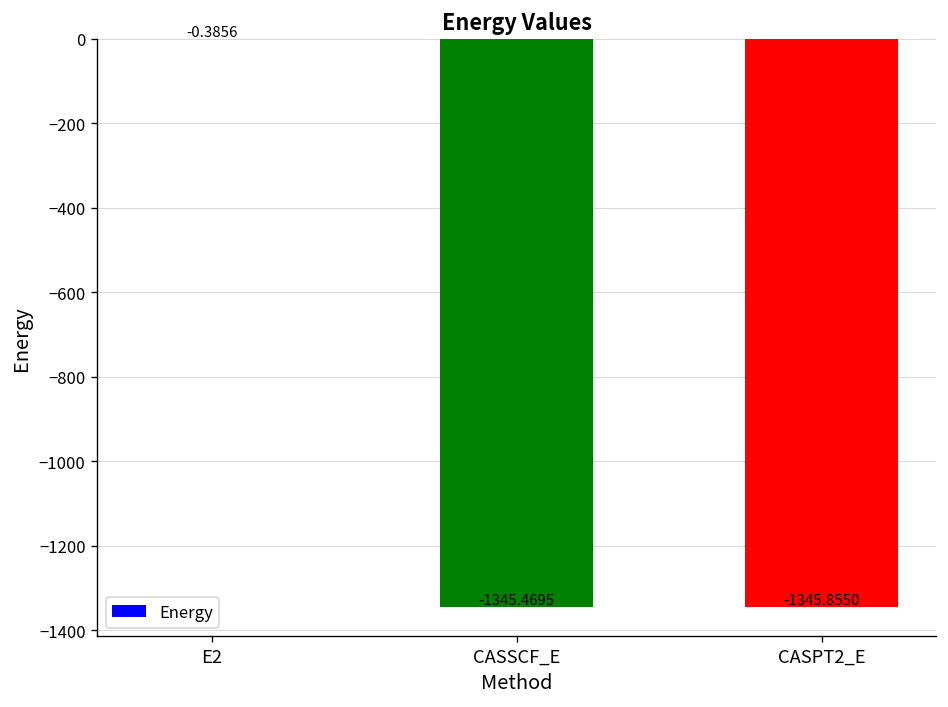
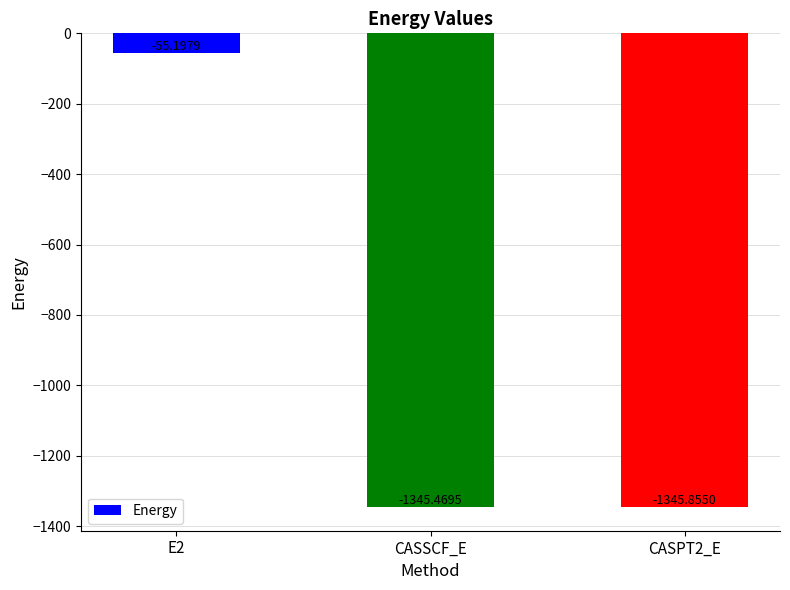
E2: -0.3856 -> -55.1979
